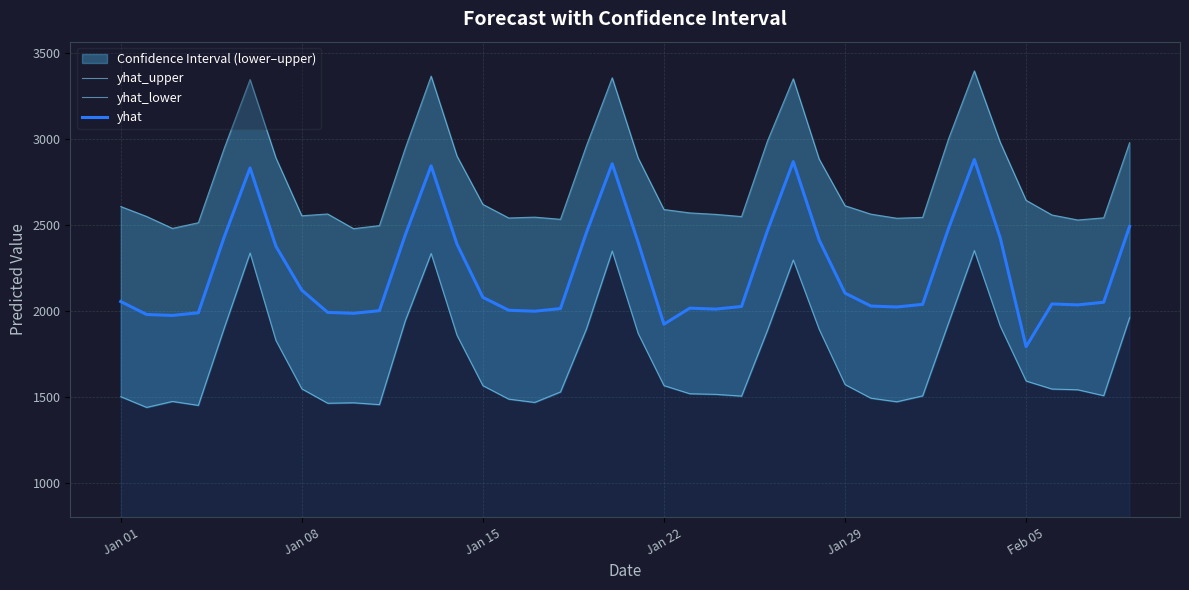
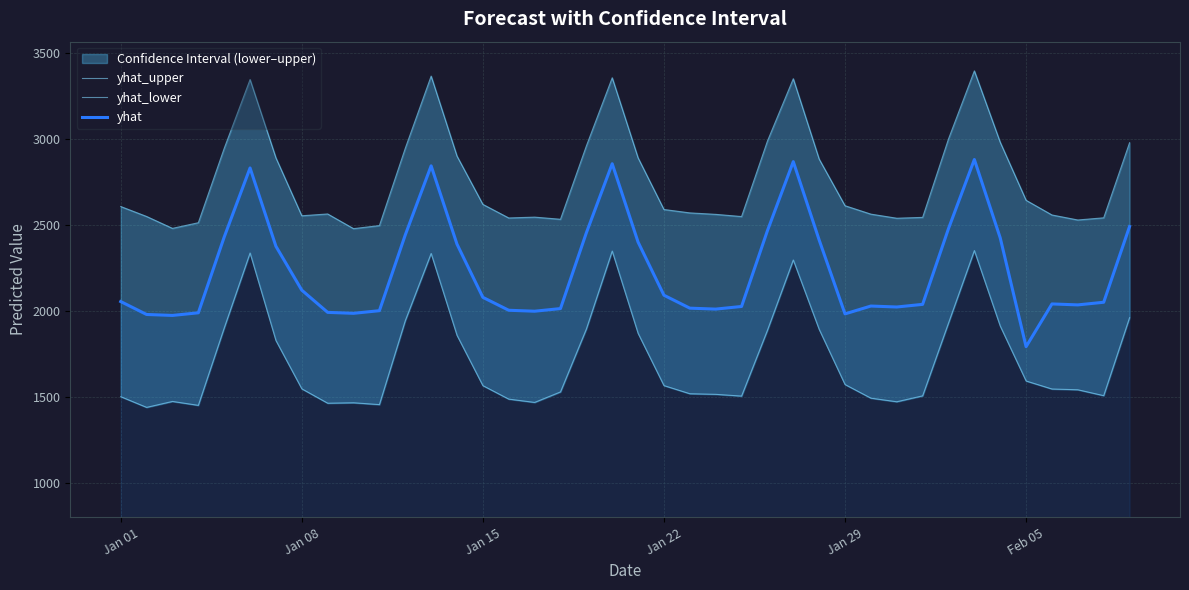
yhat, Jan 22: 1920 -> 2090
yhat, Jan 29: 2110 -> 1980
